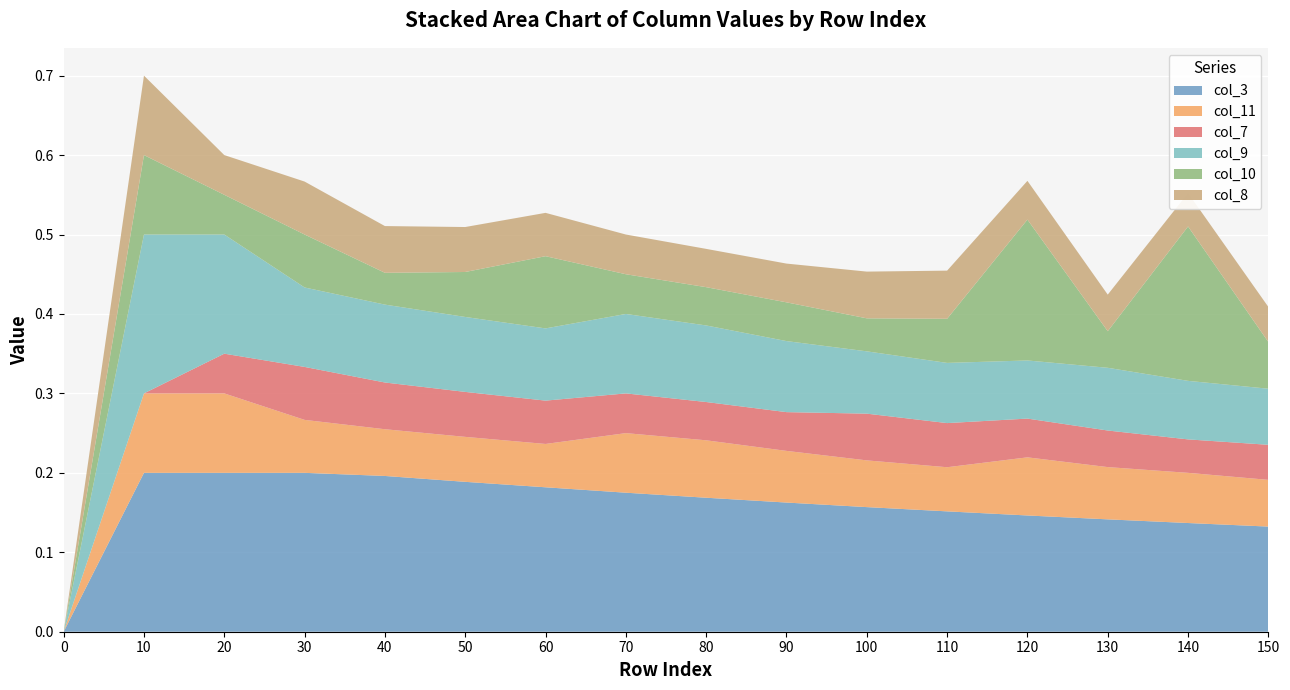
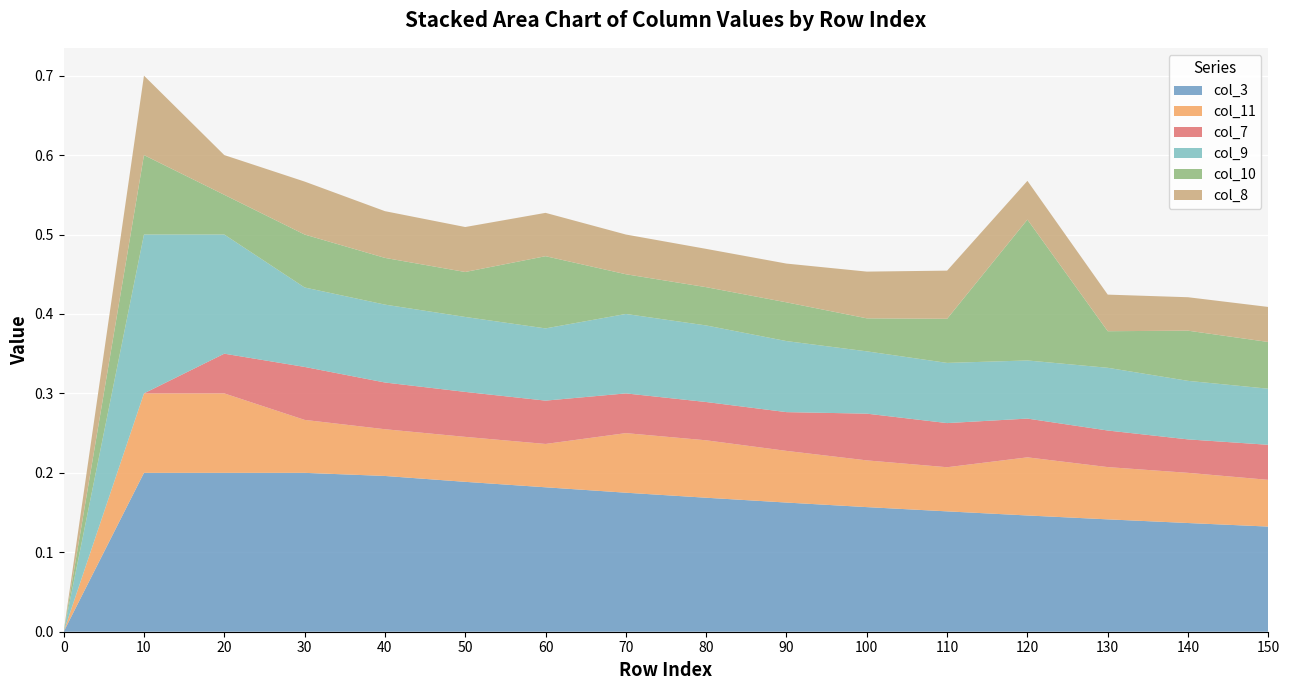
col_10, 40: 0.04 -> 0.06
col_10, 140: 0.19 -> 0.06
